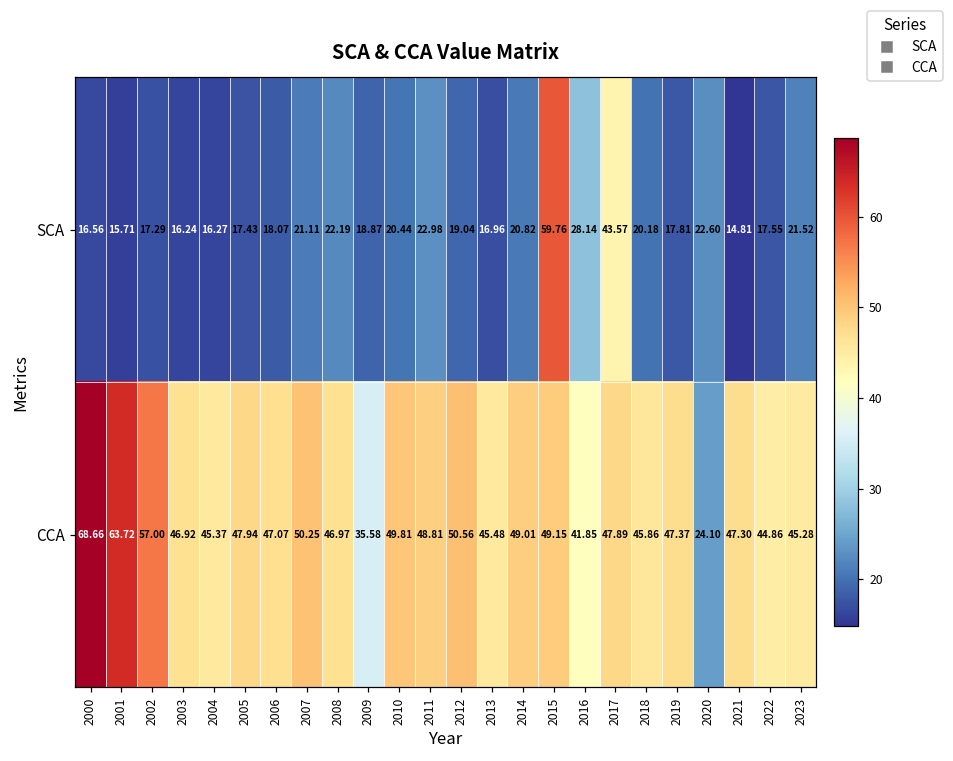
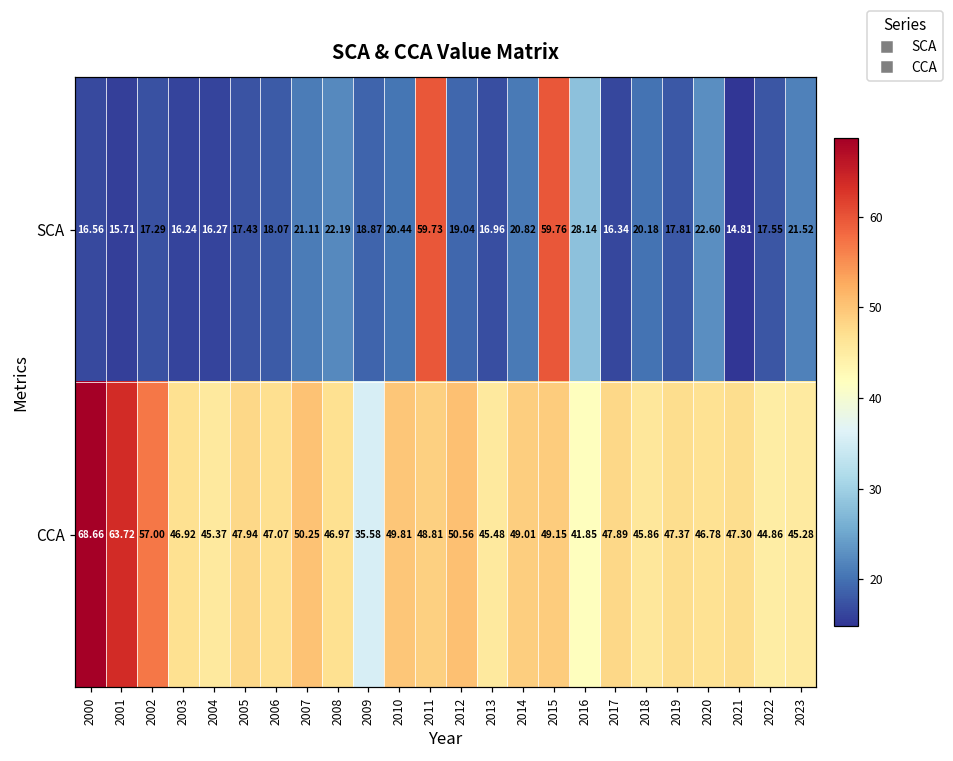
SCA, 2011: 22.98 -> 59.73
SCA, 2017: 43.57 -> 16.34
CCA, 2020: 24.10 -> 46.78
